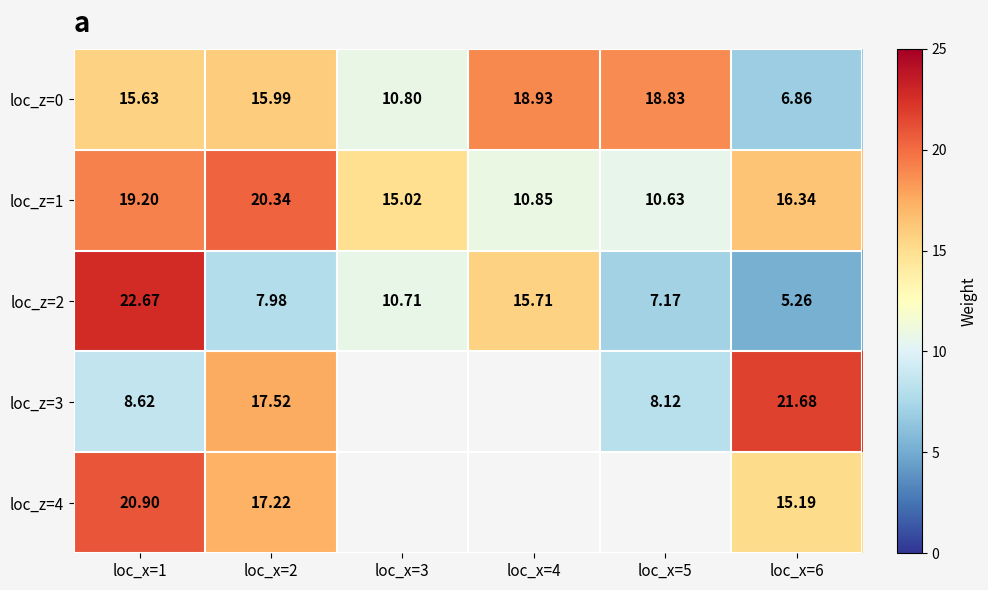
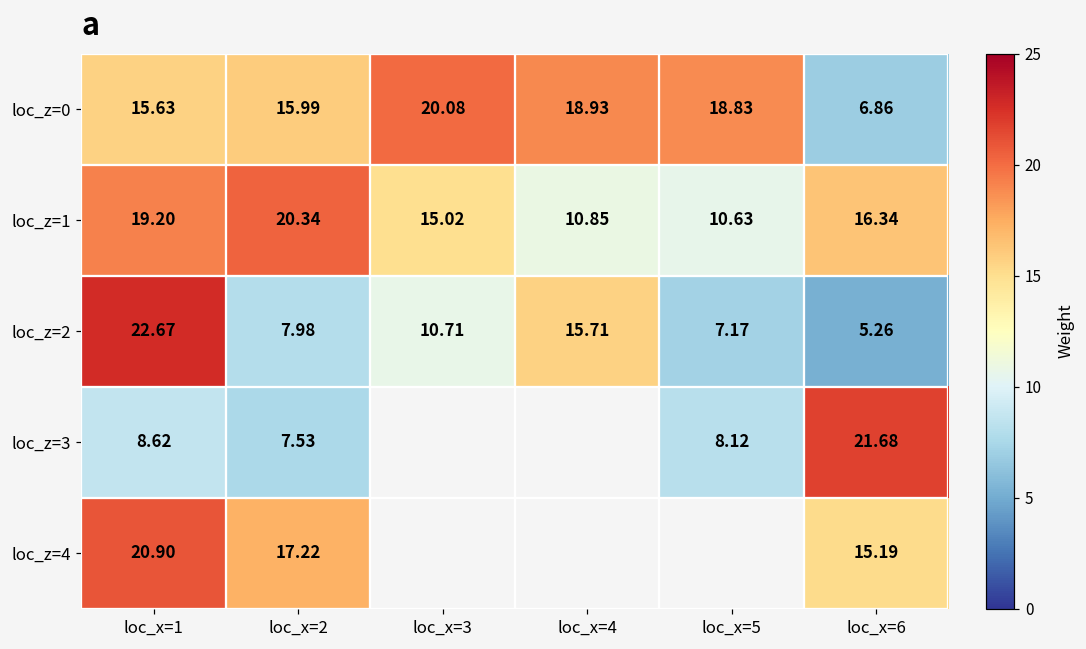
loc_z=0, loc_x=3: 10.80 -> 20.08
loc_z=3, loc_x=2: 17.52 -> 7.53
